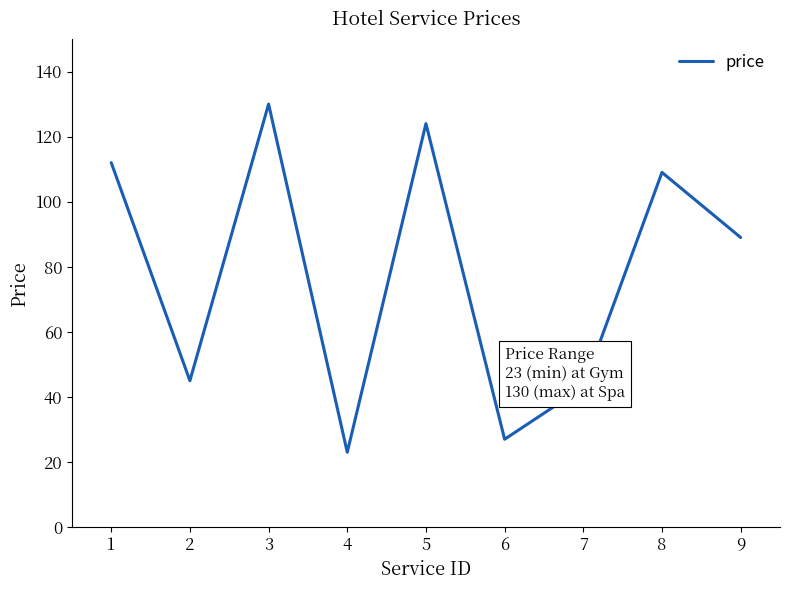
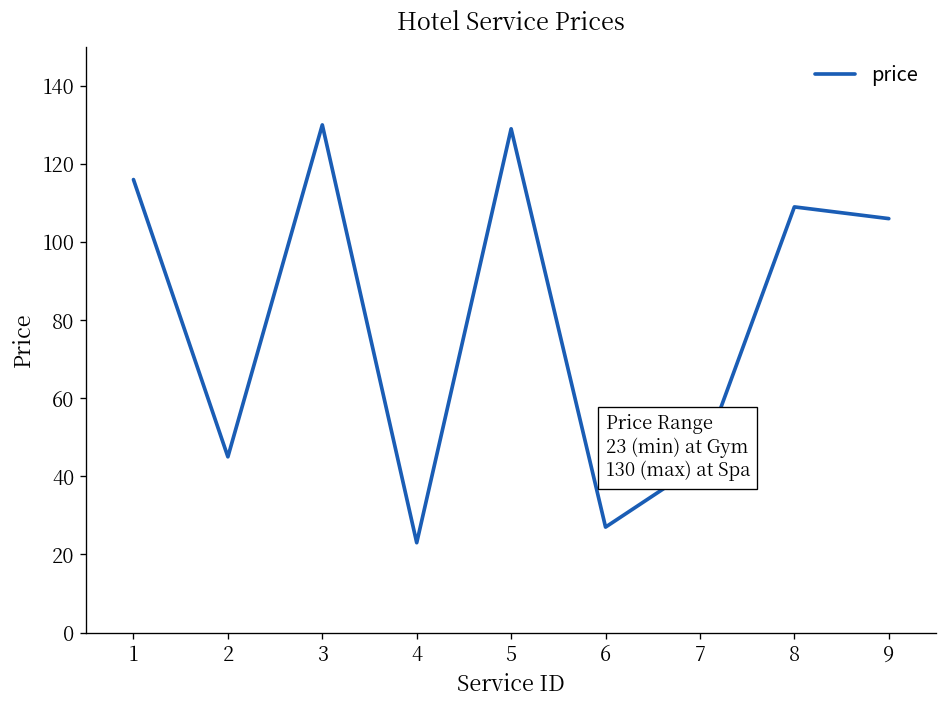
1: 112 -> 116
5: 124 -> 129
9: 89 -> 106
